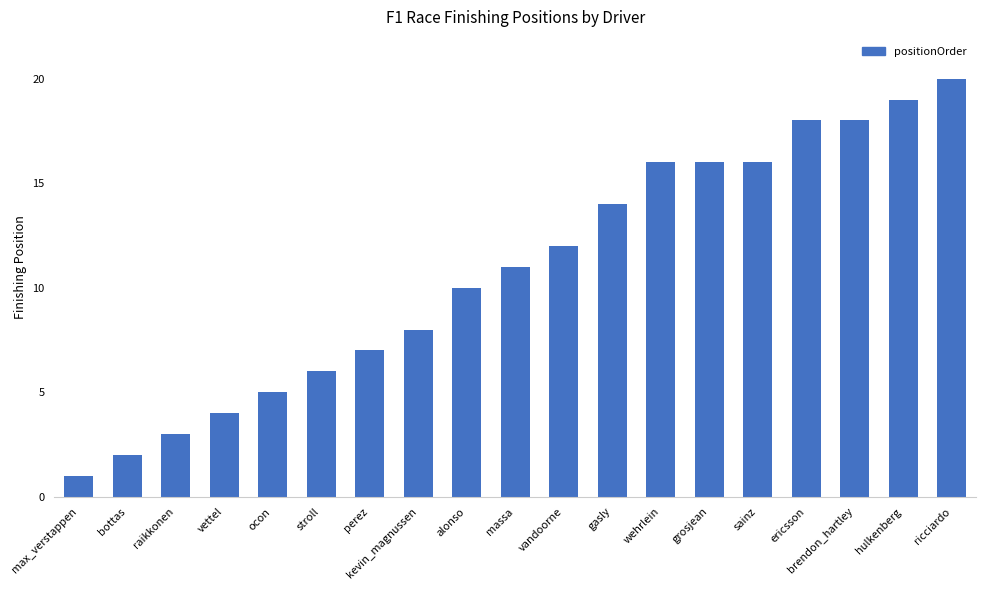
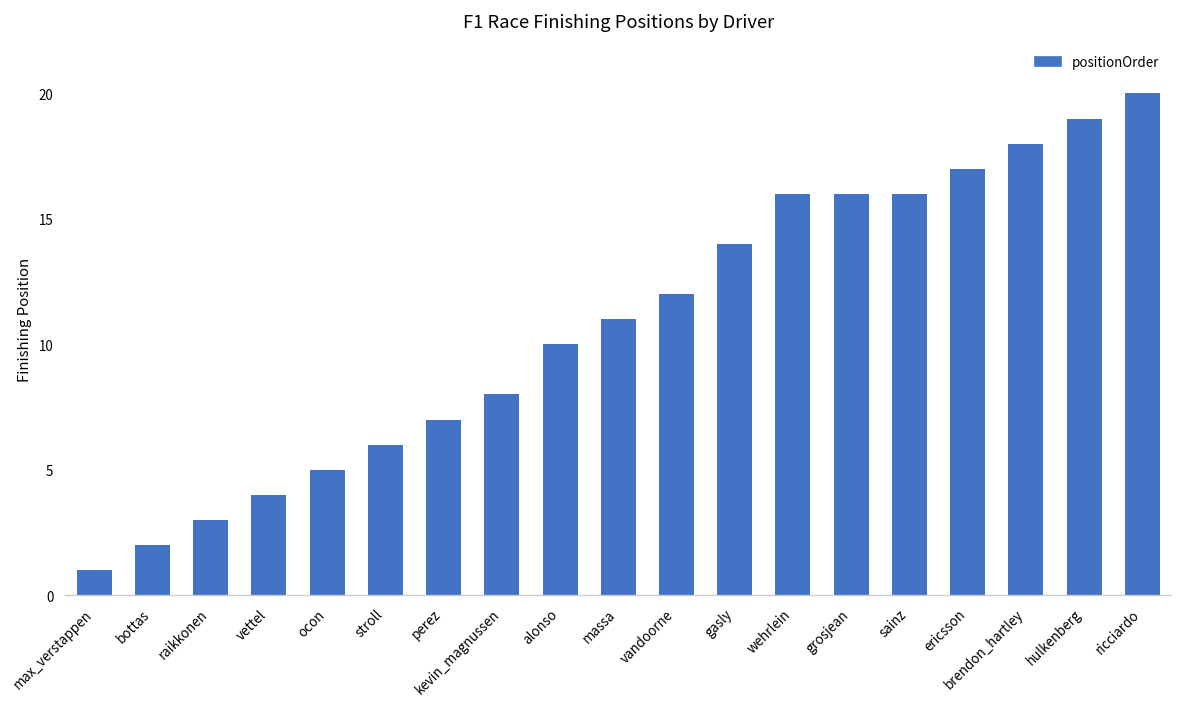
ericsson: 18 -> 17
